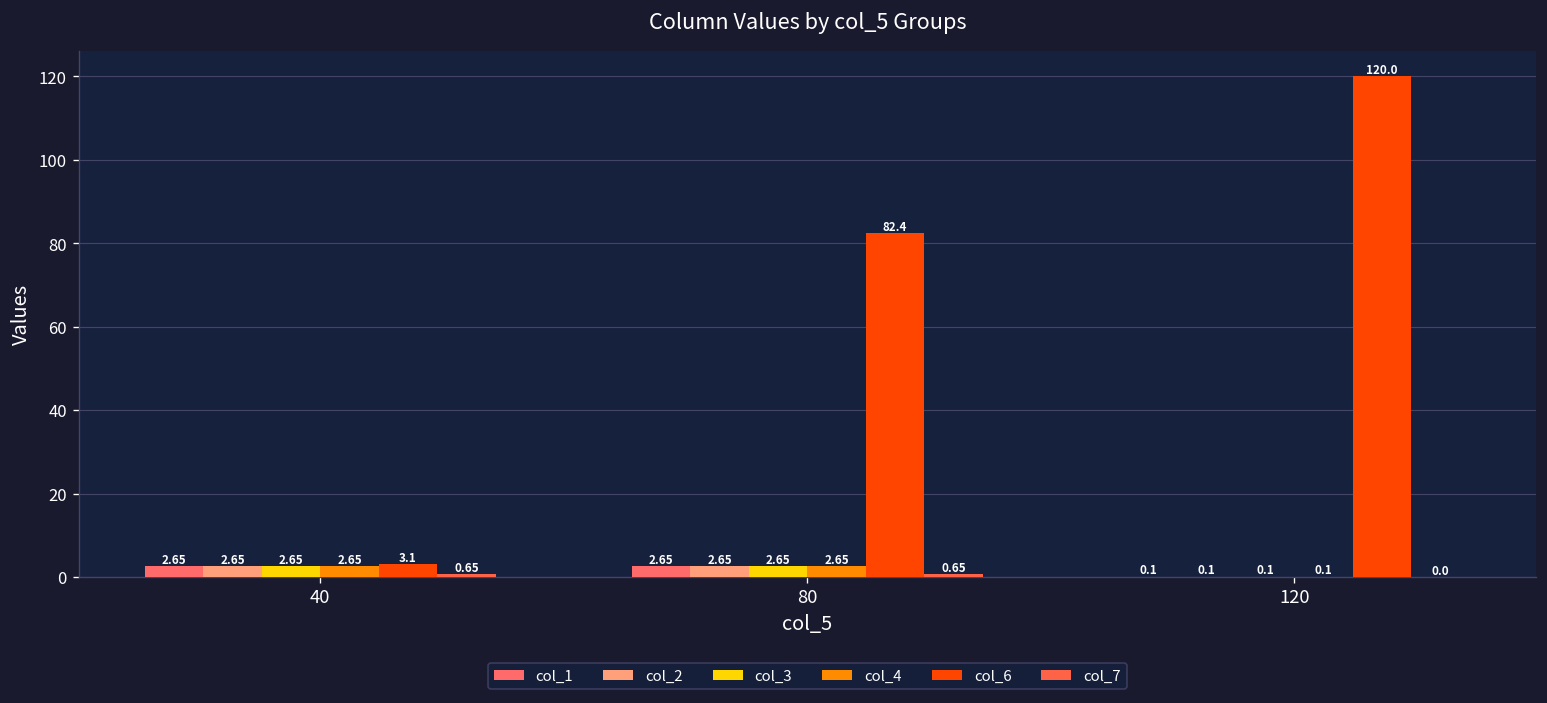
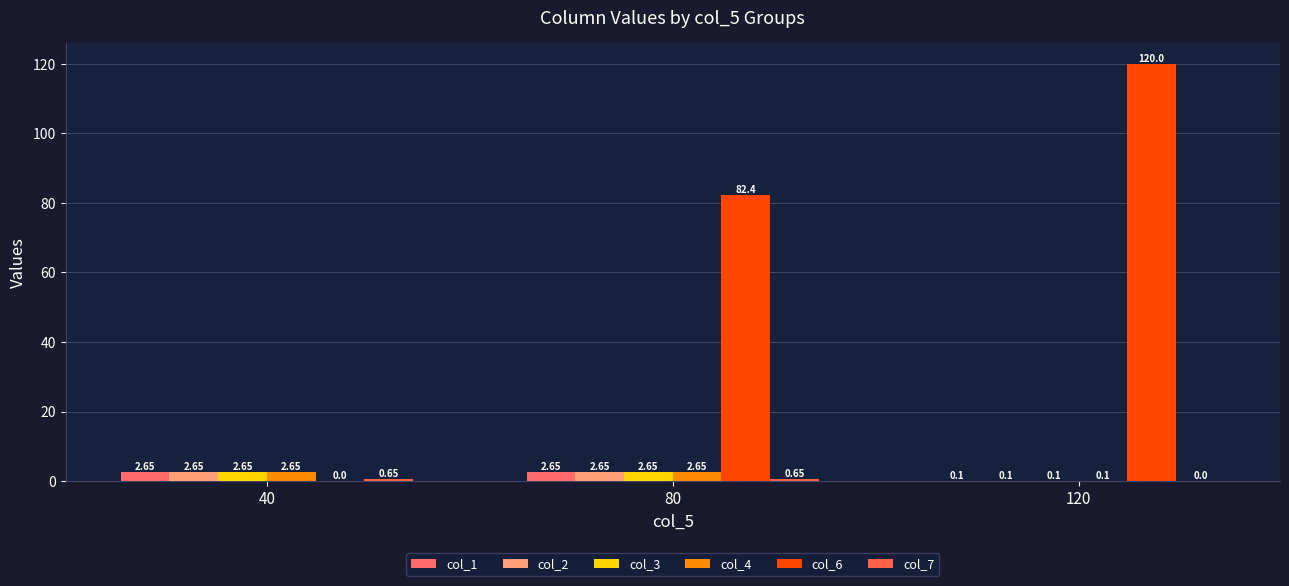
col_6, 40: 3.1 -> 0.0
